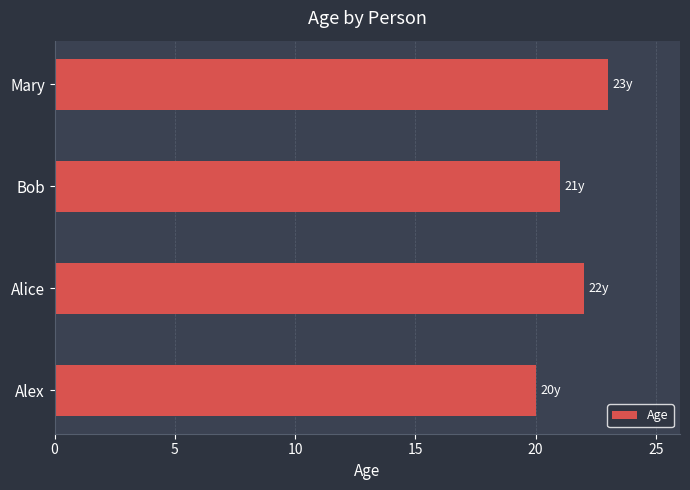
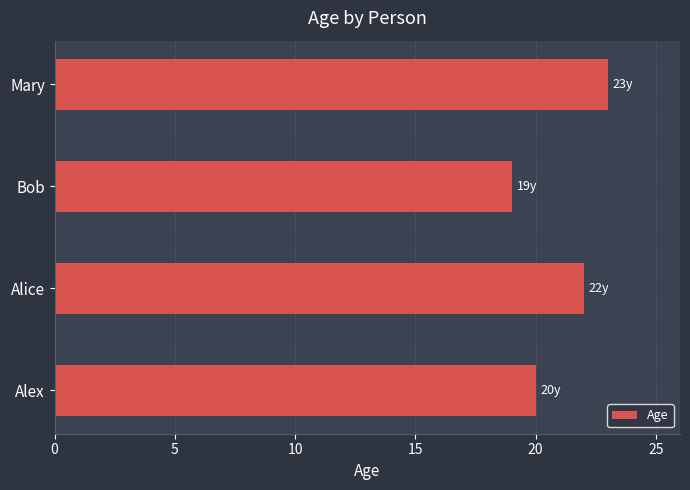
Bob: 21y -> 19y
